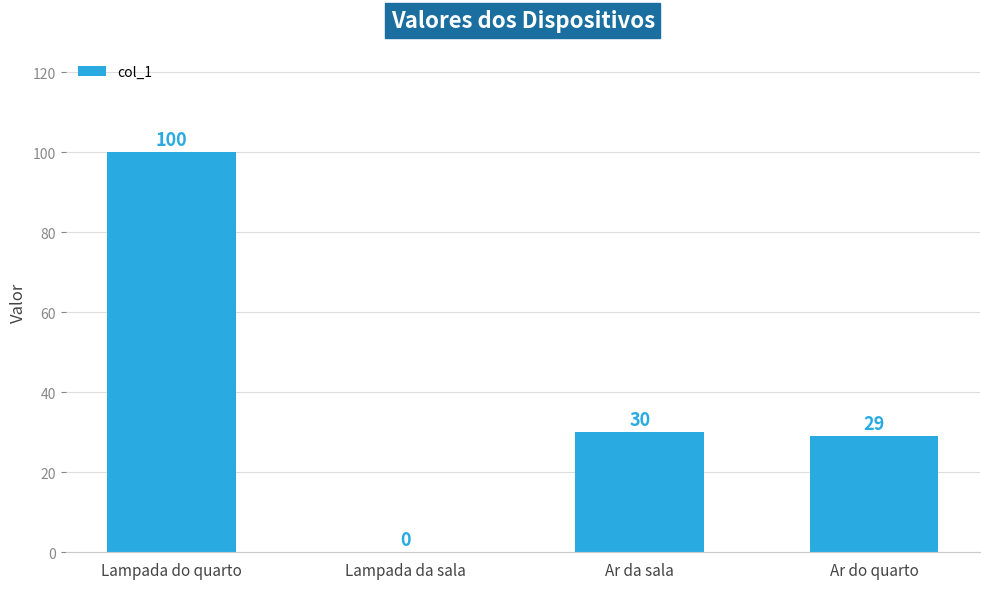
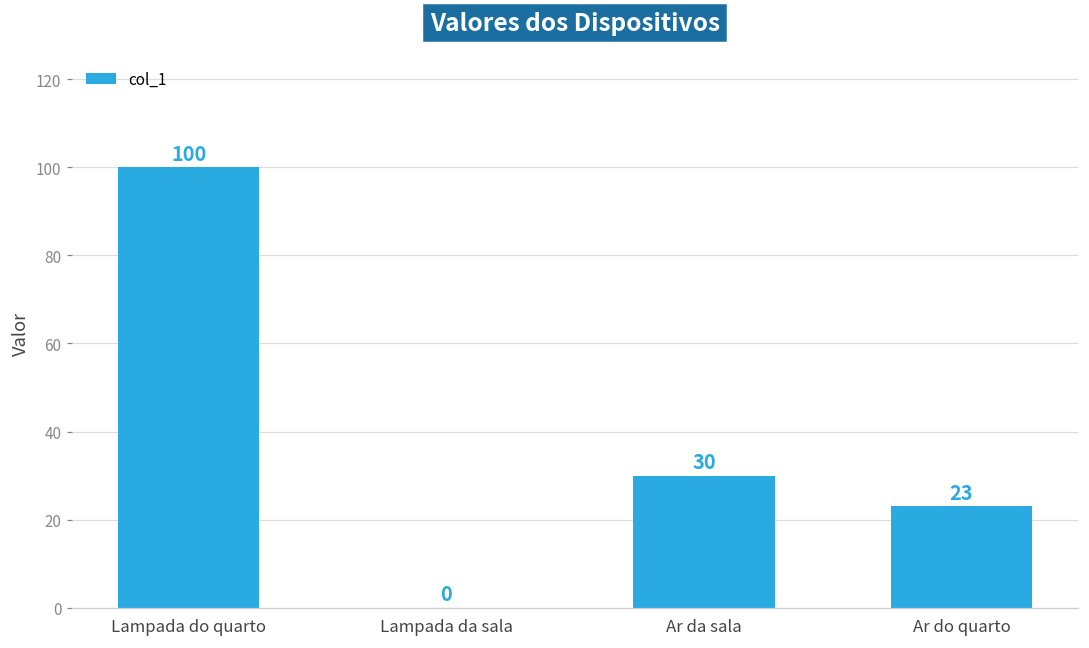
Ar do quarto: 29 -> 23
